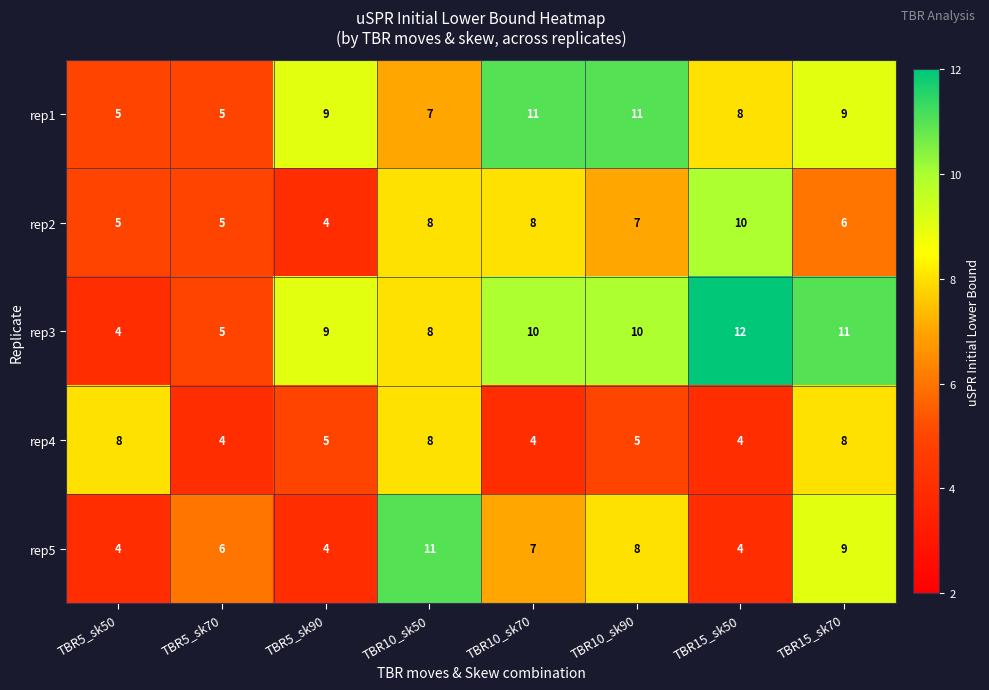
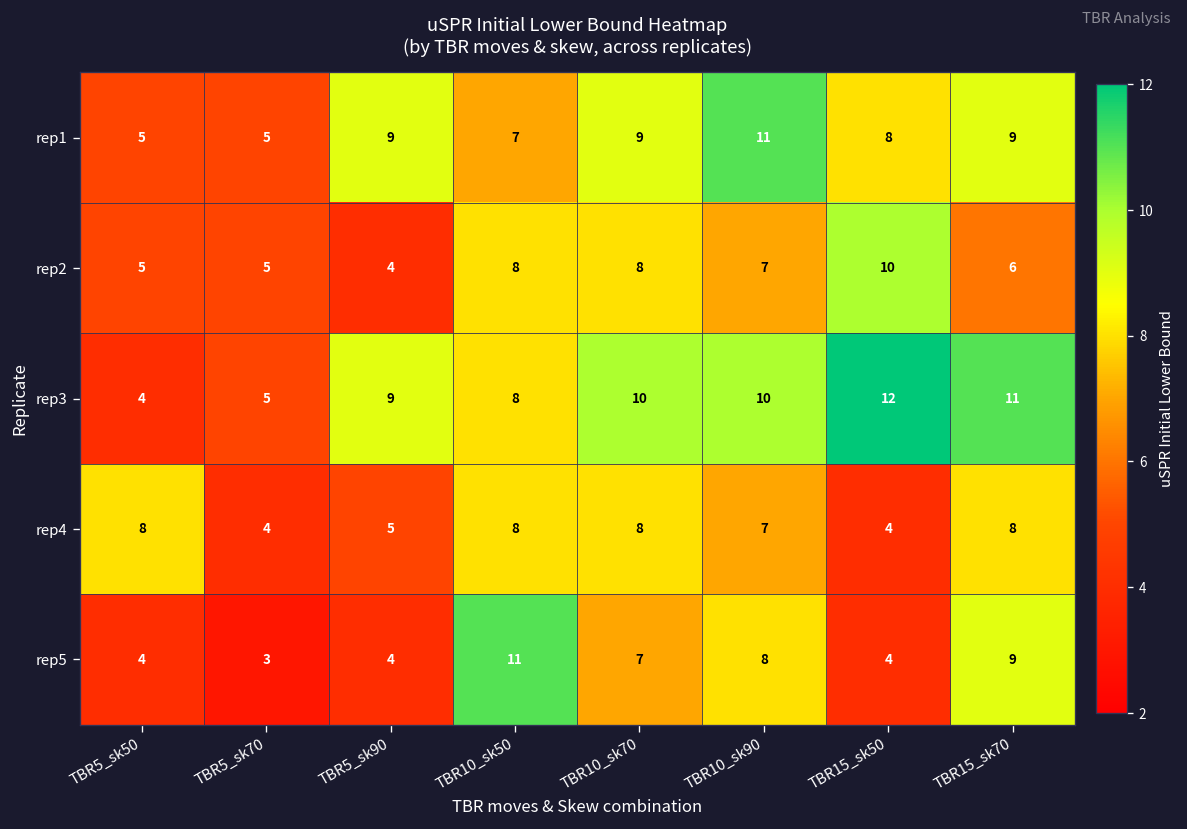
rep1, TBR10_sk70: 11 -> 9
rep4, TBR10_sk70: 4 -> 8
rep4, TBR10_sk90: 5 -> 7
rep5, TBR5_sk70: 6 -> 3
